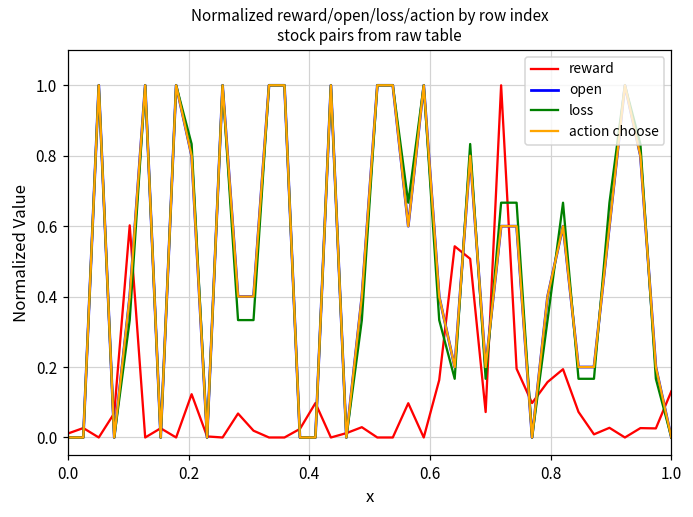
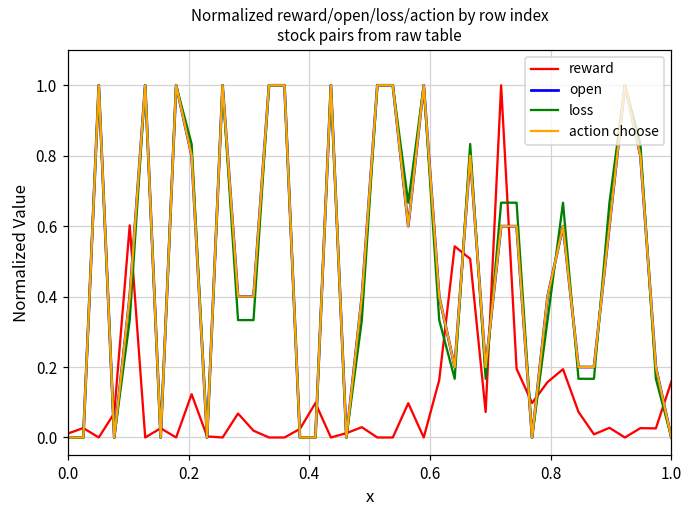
reward, 1.0: 0.13 -> 0.16
